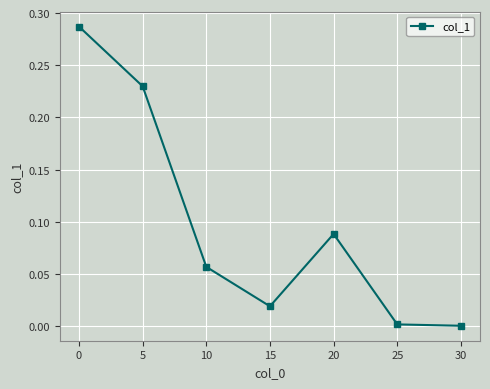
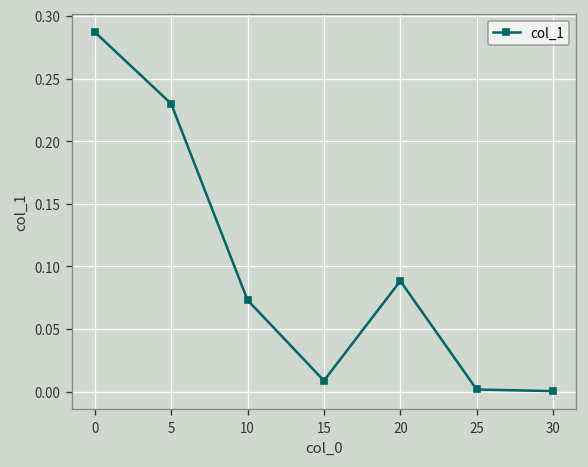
10: 0.057 -> 0.073
15: 0.019 -> 0.009
